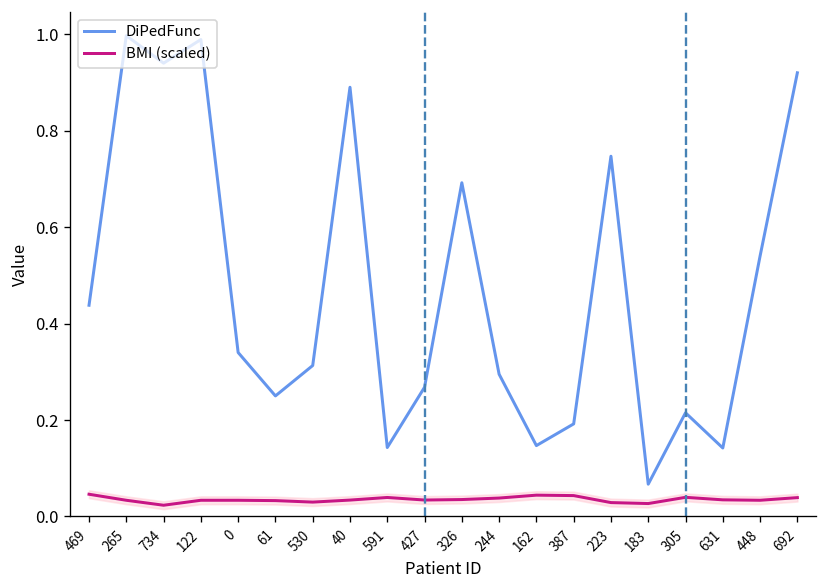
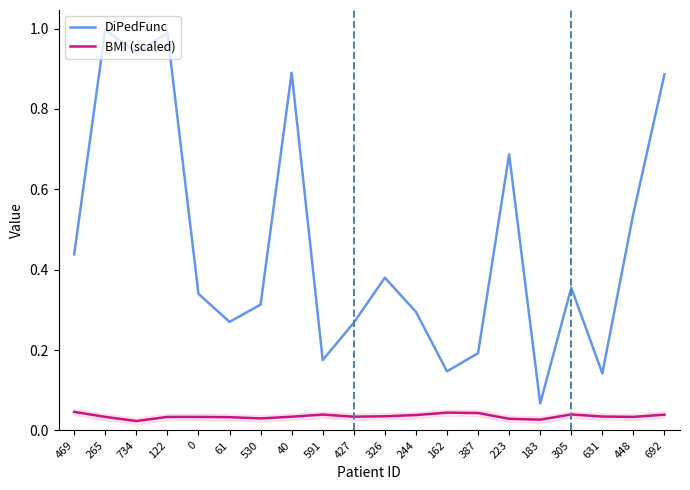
DiPedFunc, 61: 0.25 -> 0.27
DiPedFunc, 591: 0.14 -> 0.18
DiPedFunc, 326: 0.69 -> 0.38
DiPedFunc, 223: 0.75 -> 0.69
DiPedFunc, 305: 0.22 -> 0.36
DiPedFunc, 692: 0.92 -> 0.89
